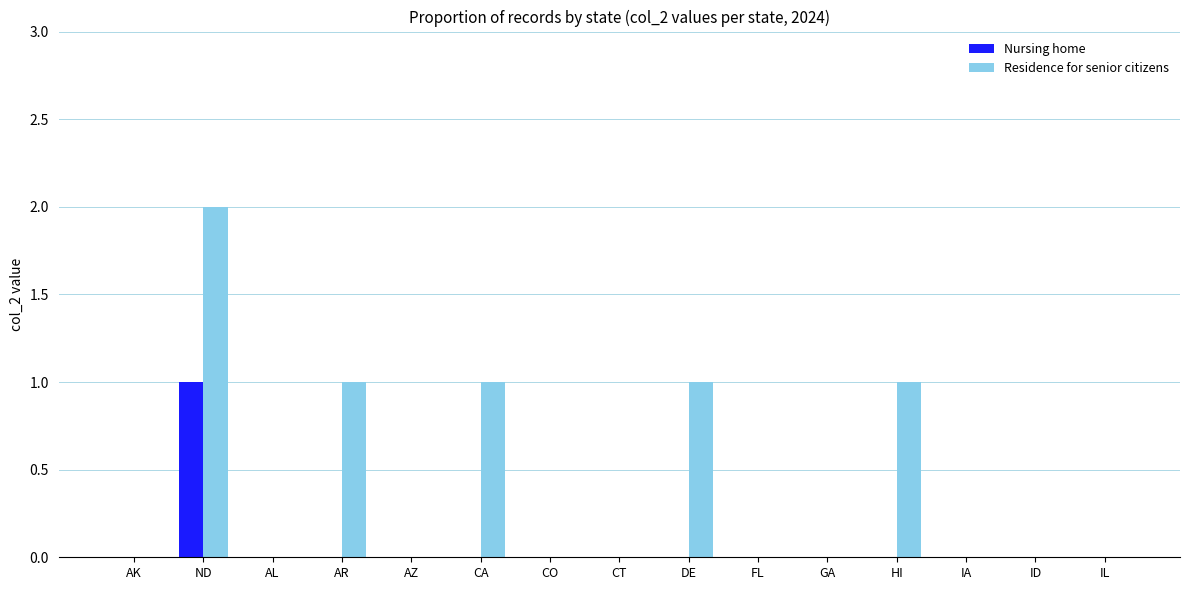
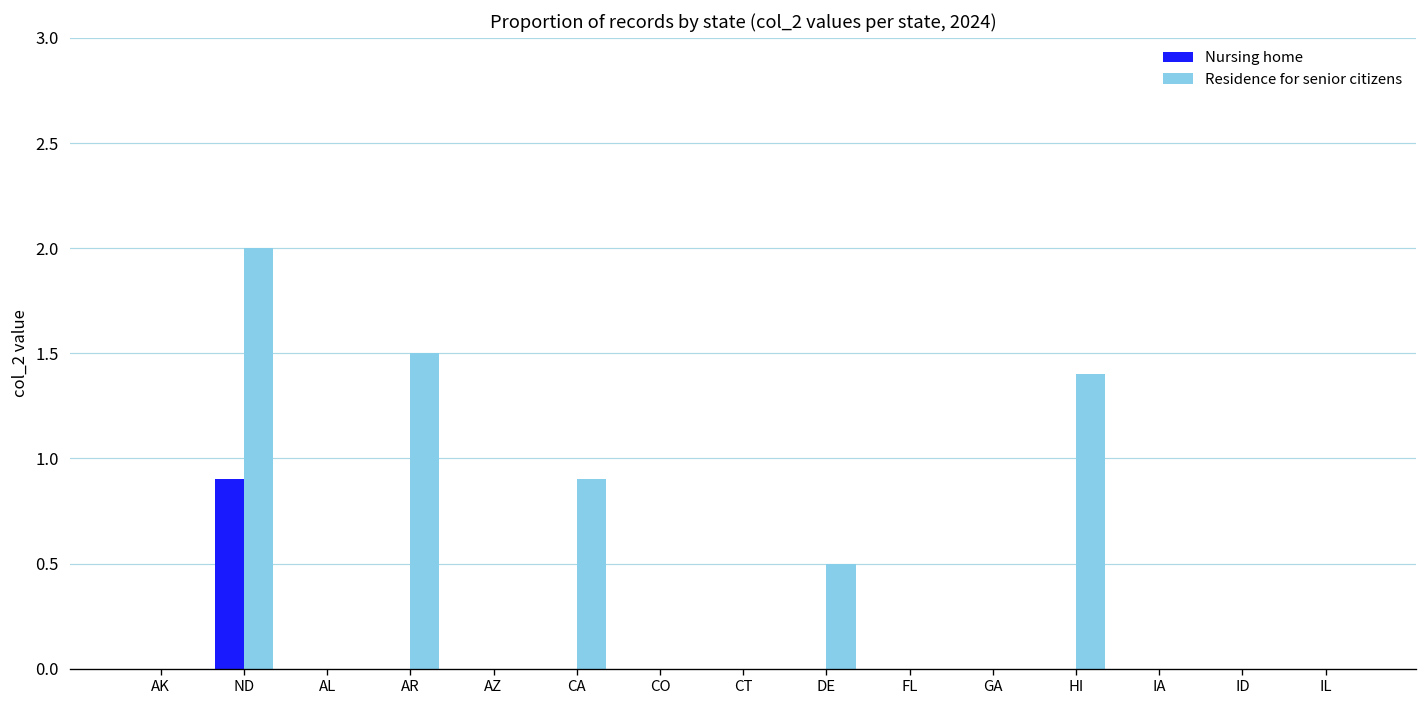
Nursing home, ND: 1.0 -> 0.9
Residence for senior citizens, AR: 1.0 -> 1.5
Residence for senior citizens, CA: 1.0 -> 0.9
Residence for senior citizens, DE: 1.0 -> 0.5
Residence for senior citizens, HI: 1.0 -> 1.4
